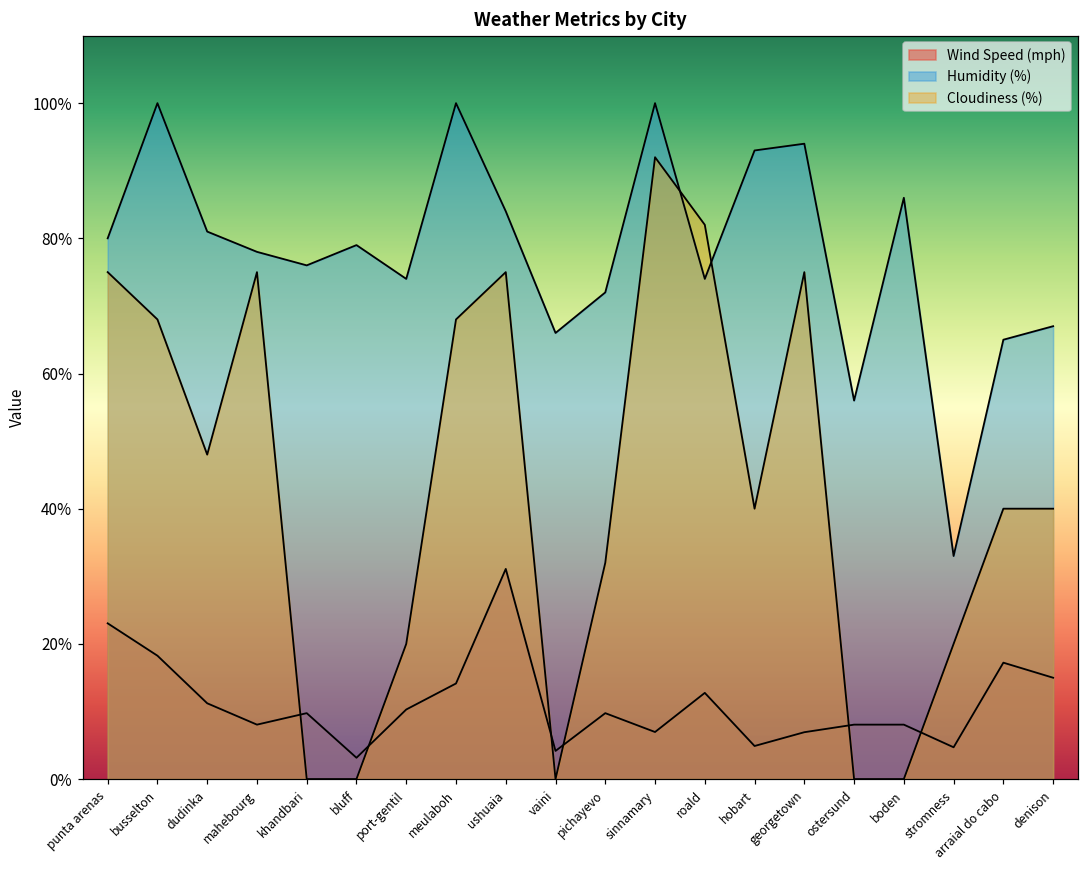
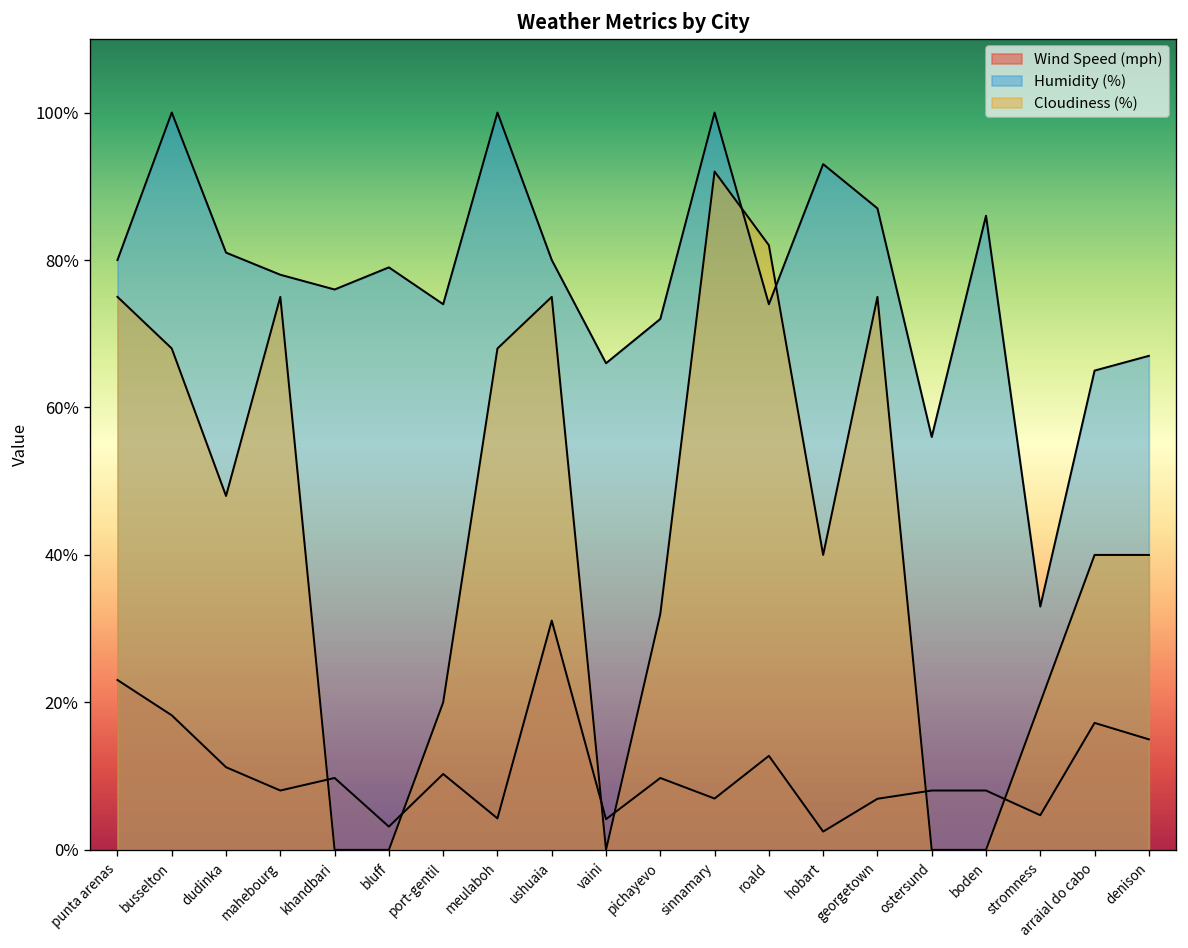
Wind Speed (mph), meulaboh: 14% -> 4%
Humidity (%), ushuaia: 84% -> 80%
Wind Speed (mph), hobart: 5% -> 2%
Humidity (%), georgetown: 94% -> 87%
